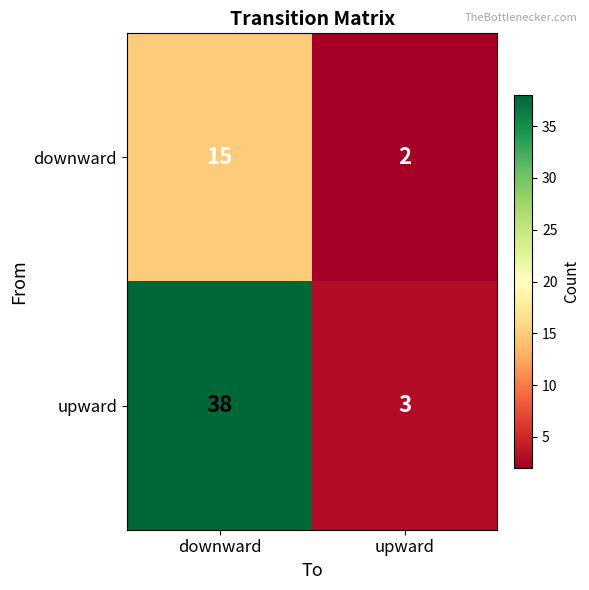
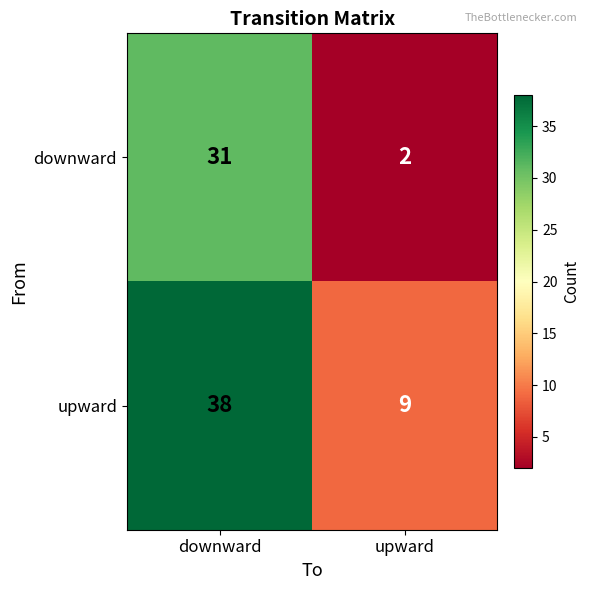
downward, downward: 15 -> 31
upward, upward: 3 -> 9
